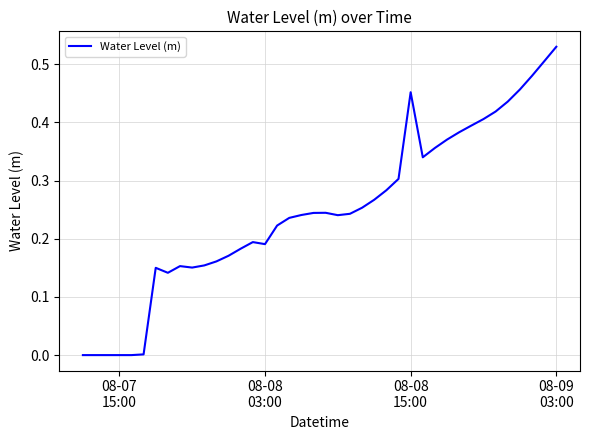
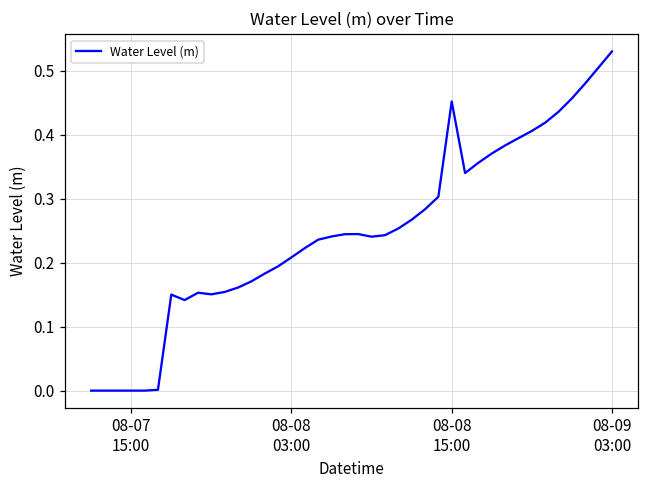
08-08 03:00: 0.19 -> 0.21
